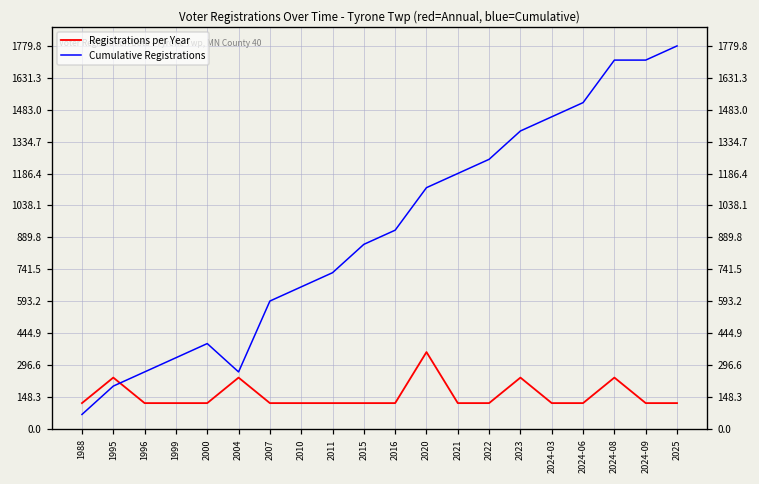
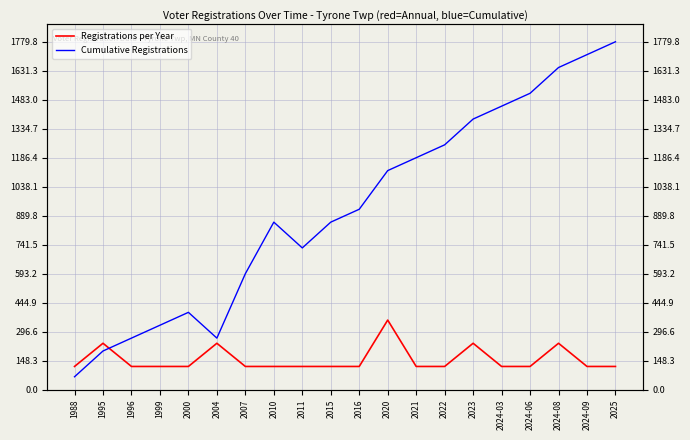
Cumulative Registrations, 2010: 660 -> 860
Cumulative Registrations, 2024-08: 1710 -> 1650
